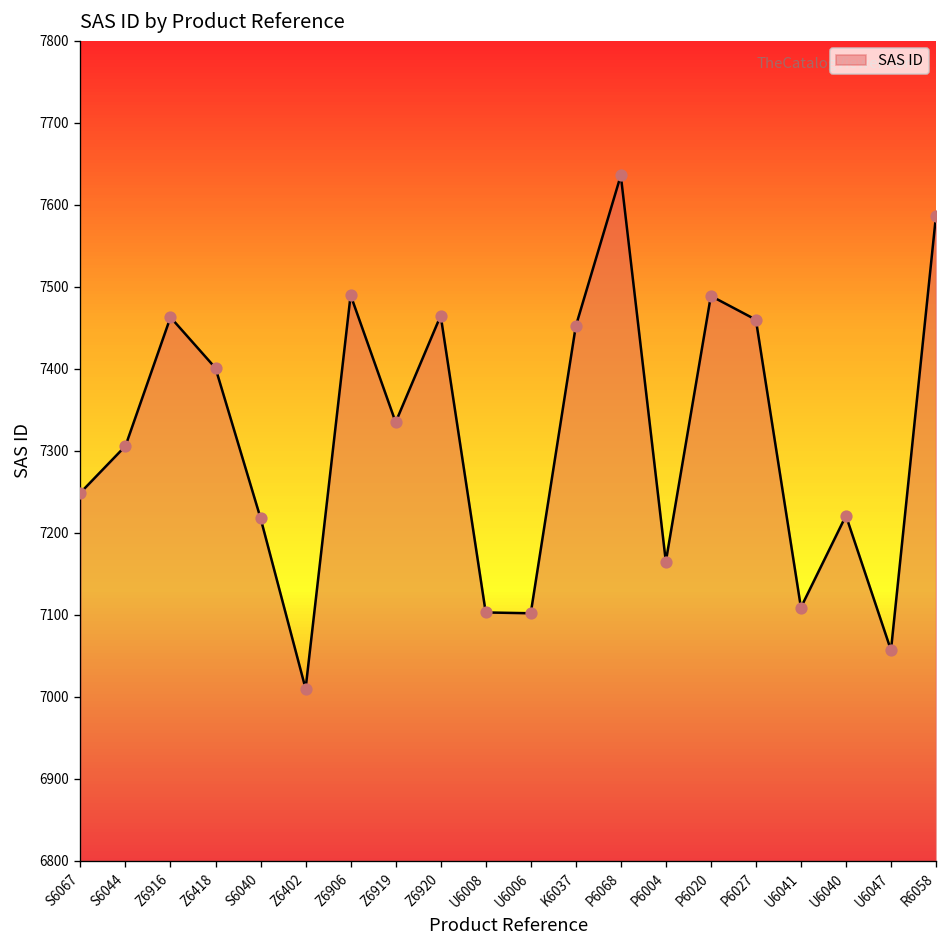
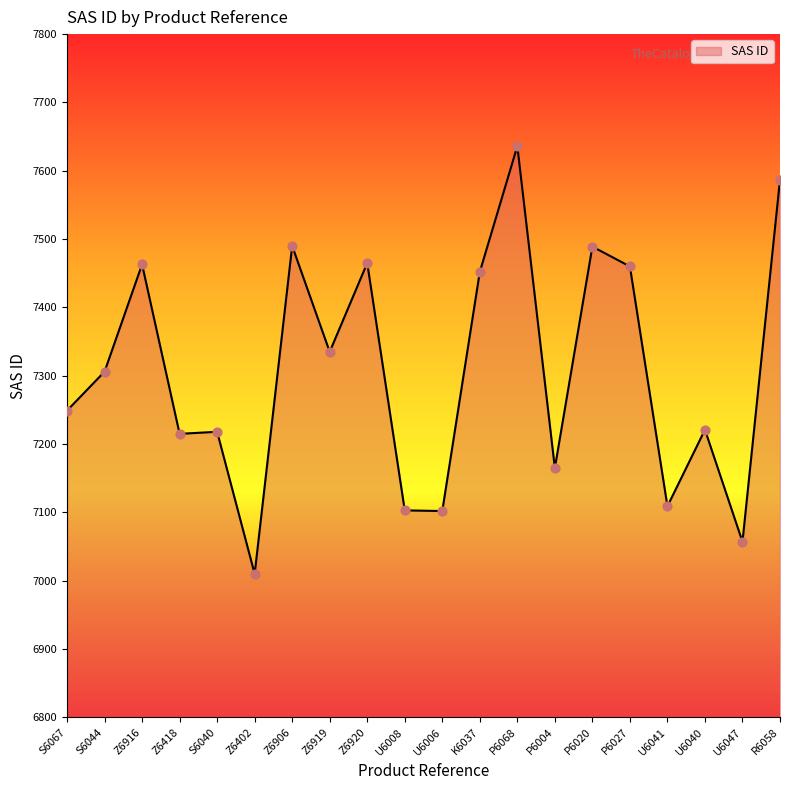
Z6418: 7400 -> 7220
